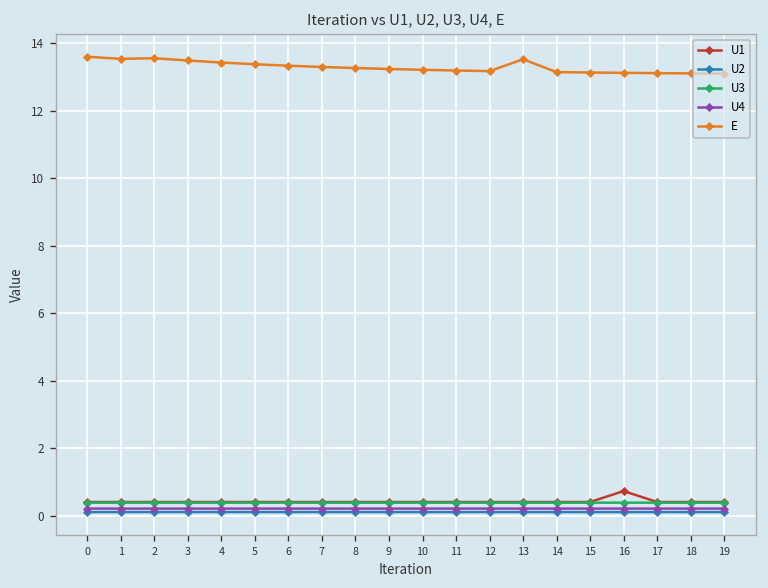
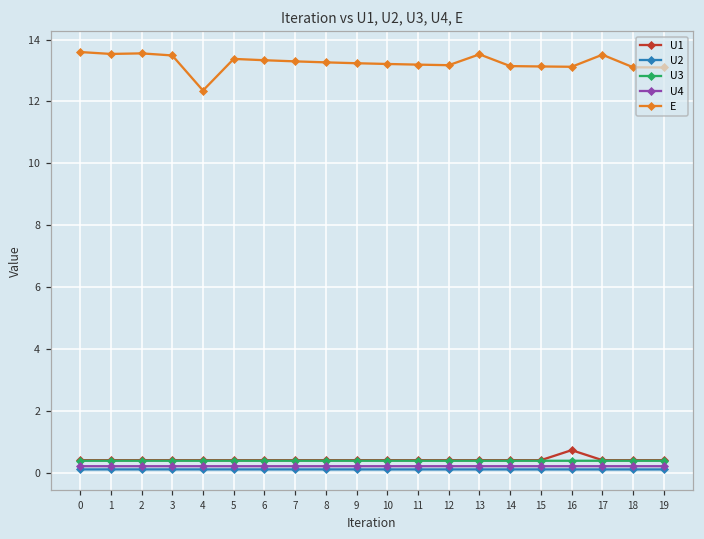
E, 4: 13.4 -> 12.4
E, 17: 13.1 -> 13.5
